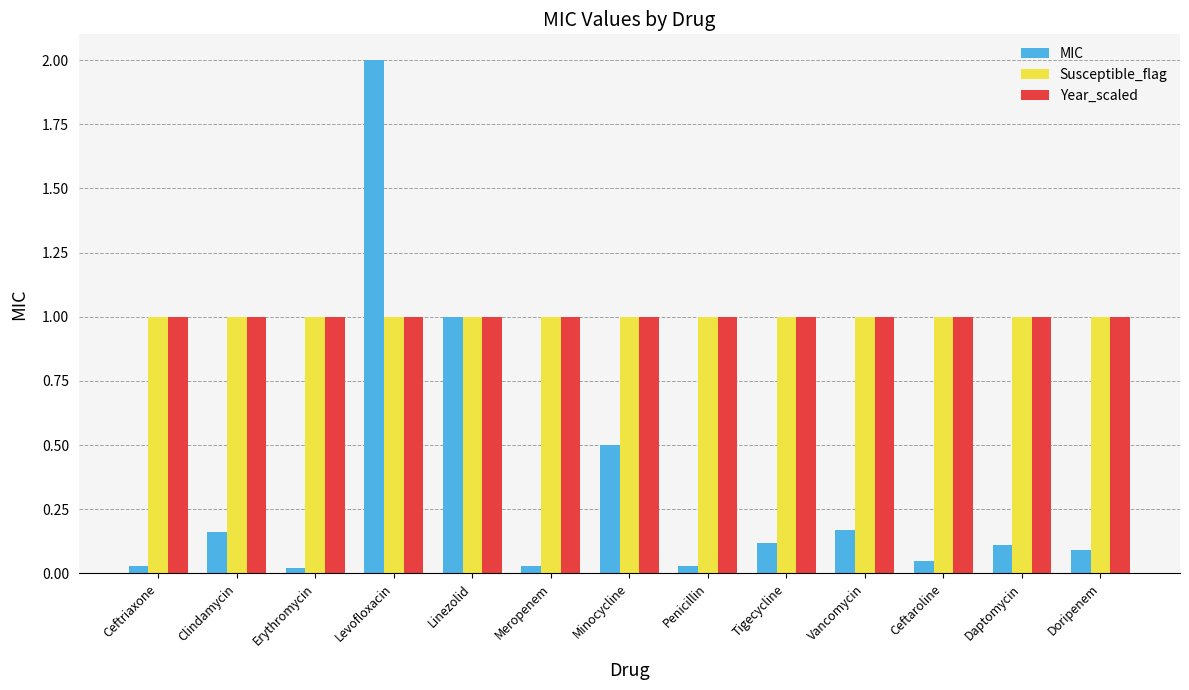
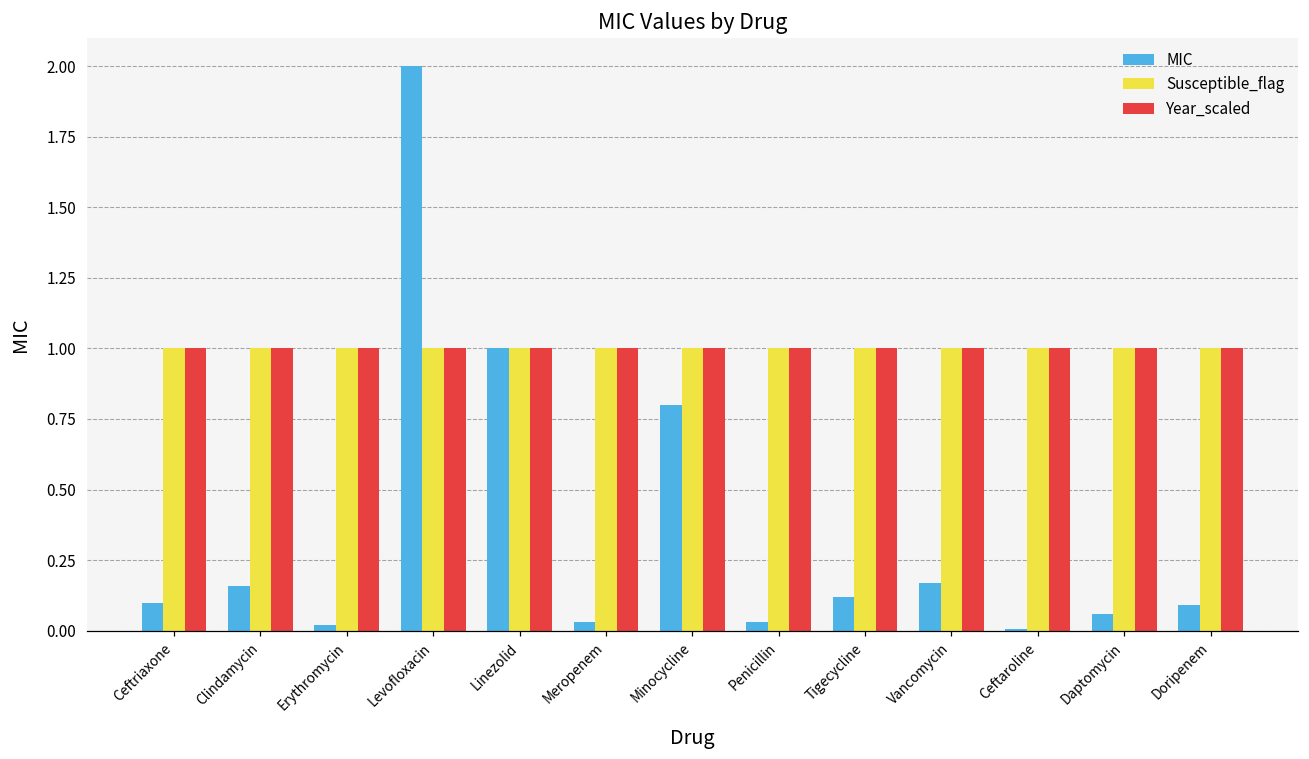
MIC, Ceftriaxone: 0.03 -> 0.10
MIC, Minocycline: 0.5 -> 0.8
MIC, Ceftaroline: 0.05 -> 0.01
MIC, Daptomycin: 0.11 -> 0.06
